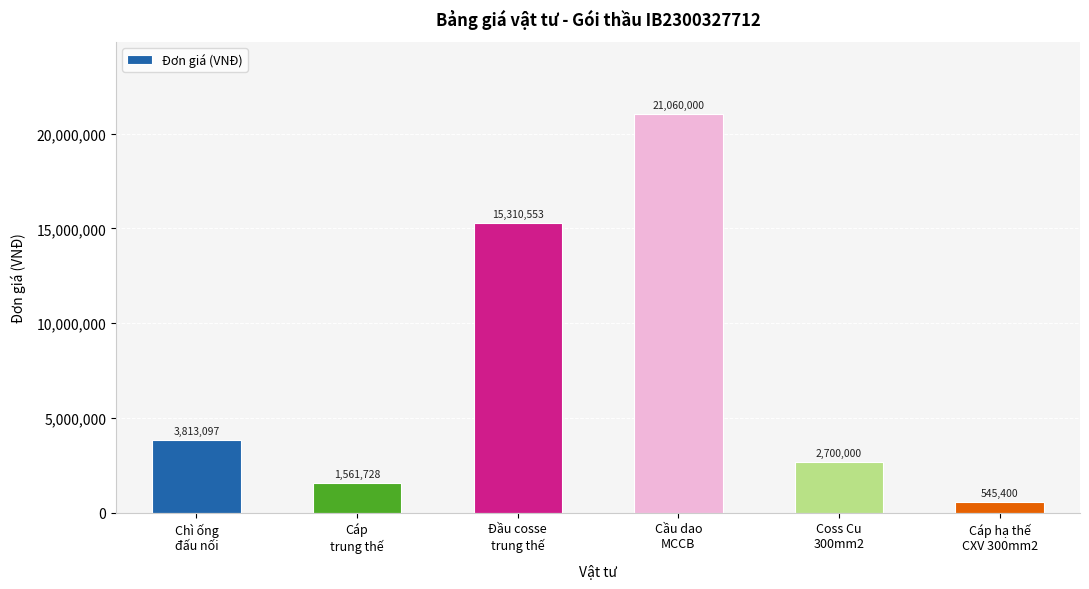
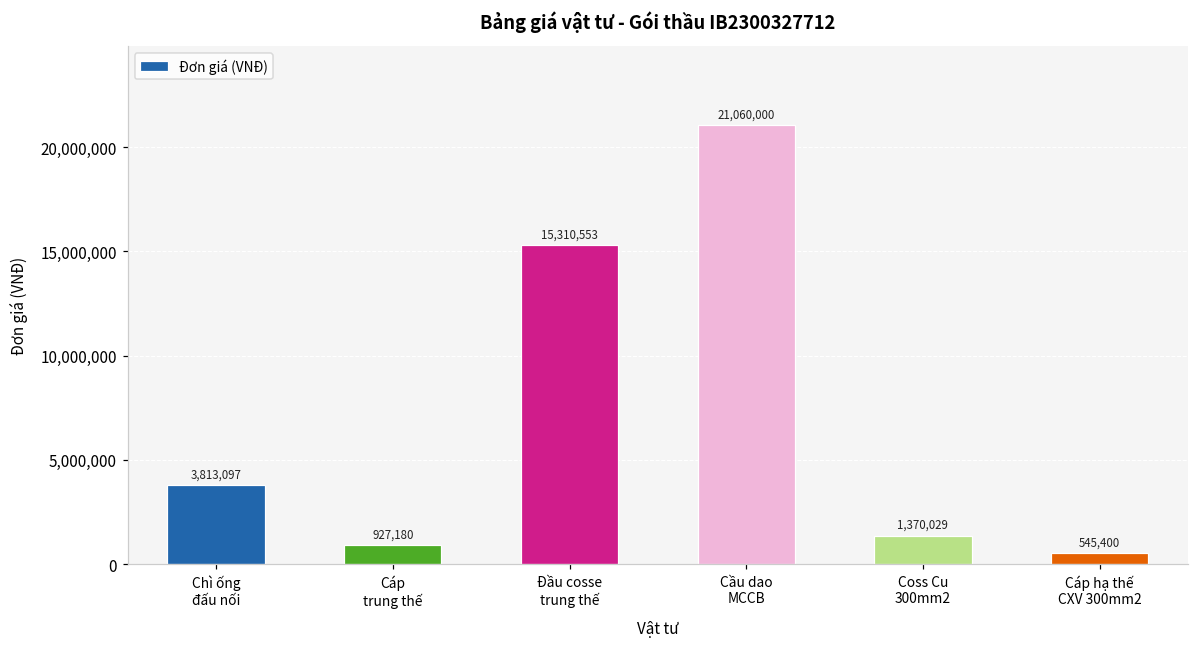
Cáp trung thế: 1,561,728 -> 927,180
Coss Cu 300mm2: 2,700,000 -> 1,370,029
